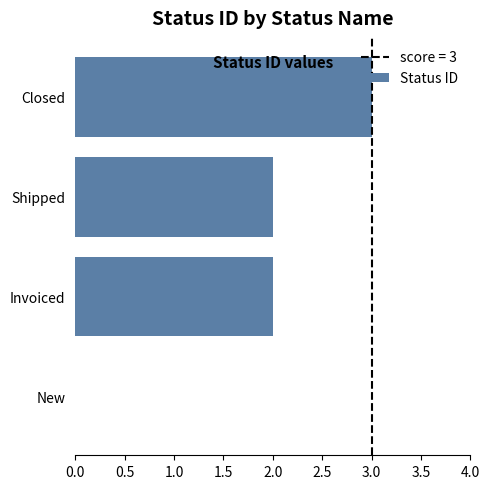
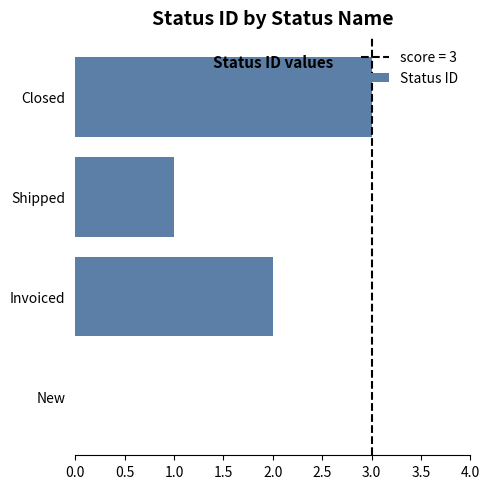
Shipped: 2 -> 1
